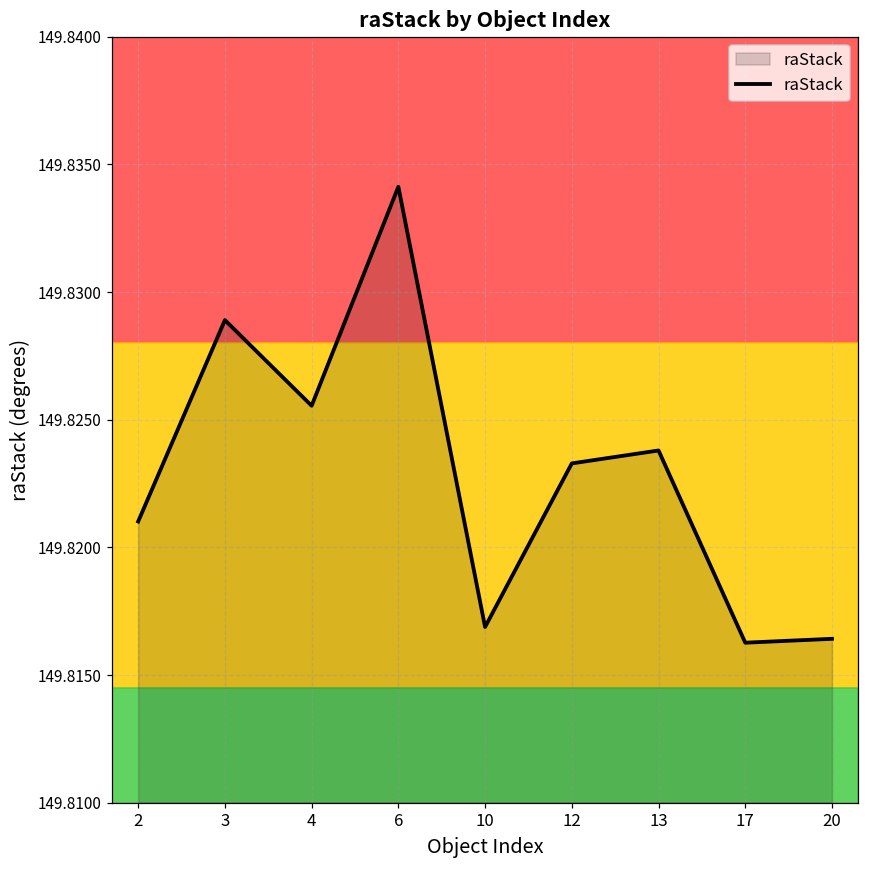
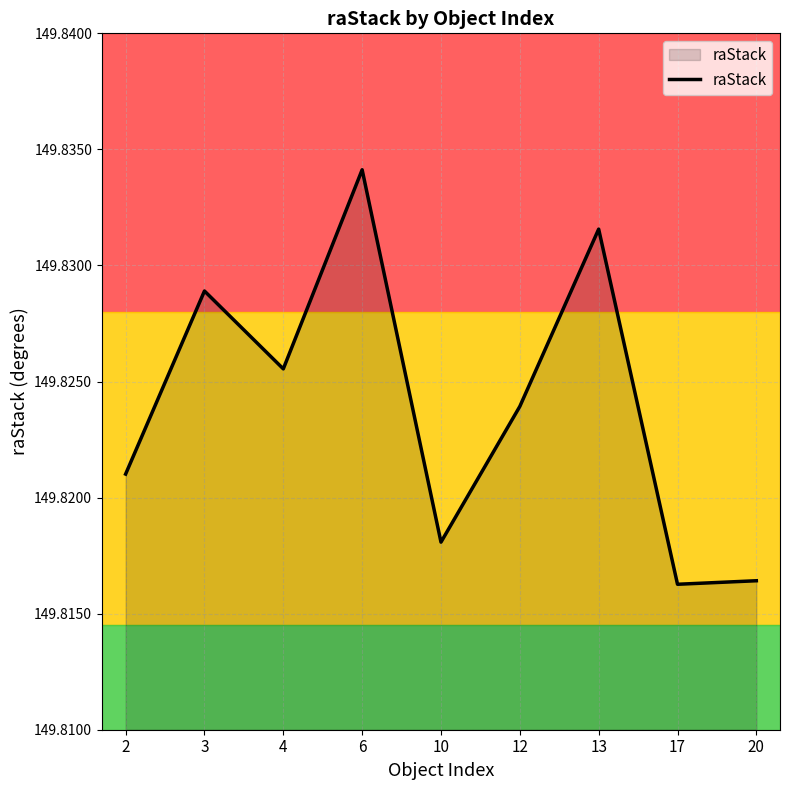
10: 149.8169 -> 149.8181
12: 149.8233 -> 149.8239
13: 149.8238 -> 149.8316
